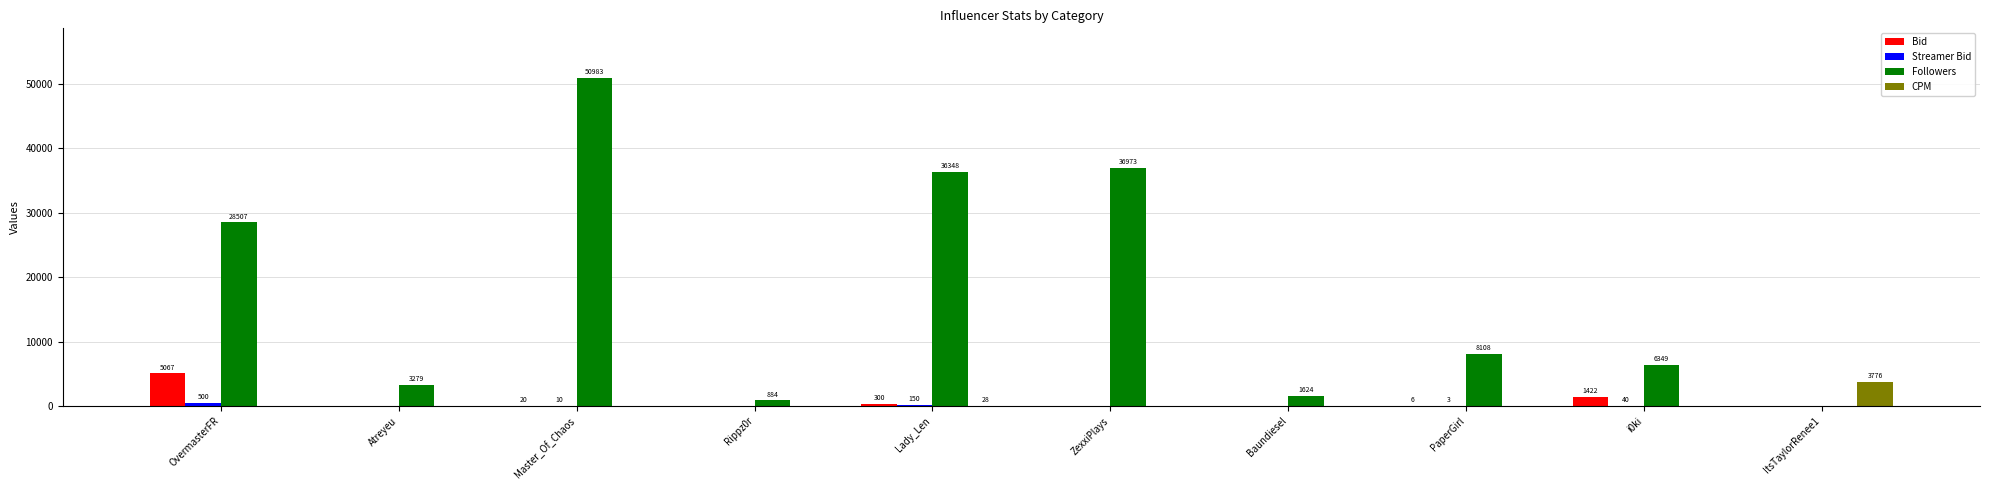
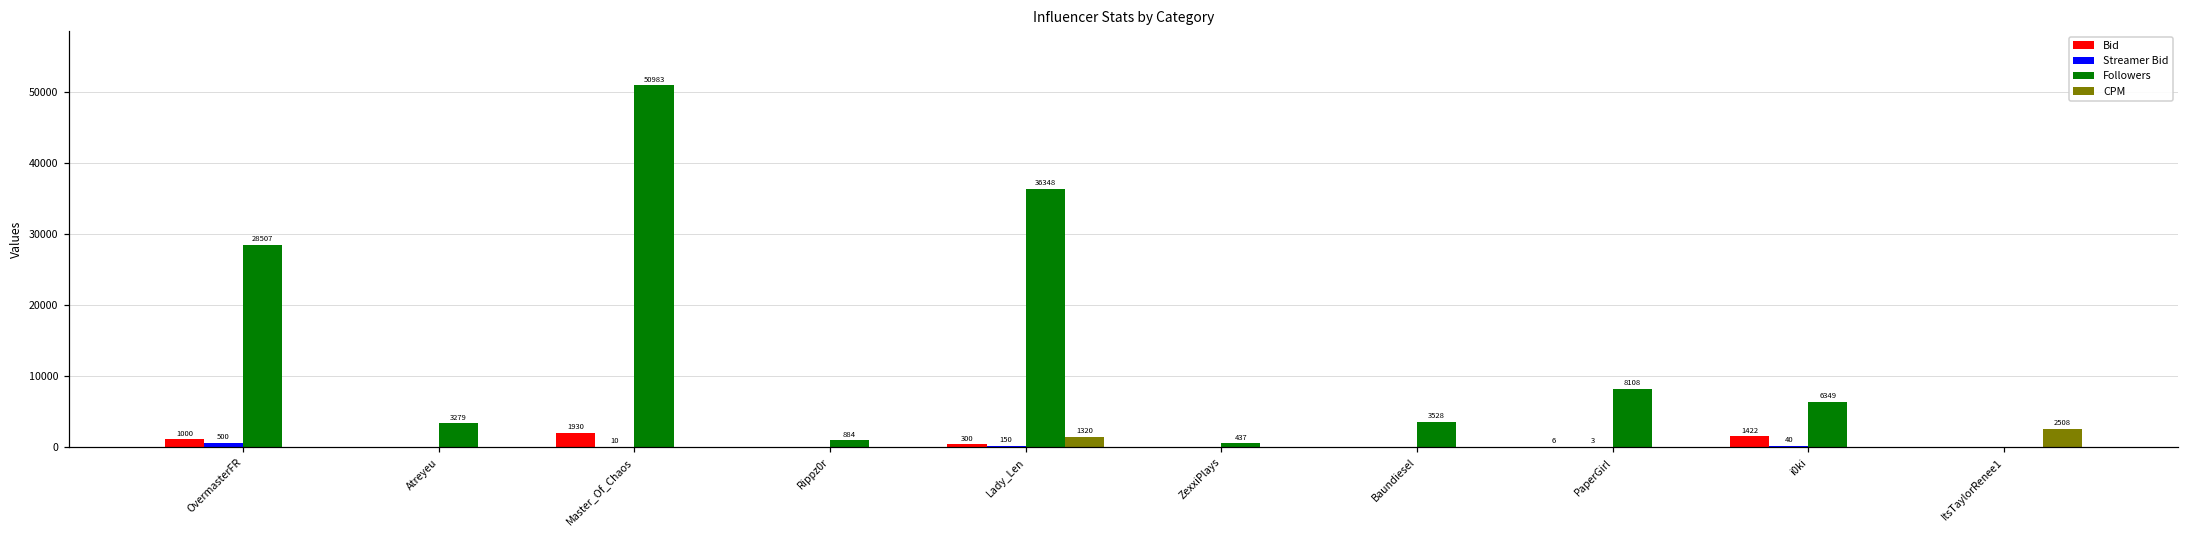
Bid, OvermasterFR: 5067 -> 1000
Bid, Master_Of_Chaos: 20 -> 1930
CPM, Lady_Len: 28 -> 1320
Followers, ZexxiPlays: 36973 -> 437
Followers, Baundiesel: 1624 -> 3528
CPM, ItsTaylorRenee1: 3776 -> 2508
